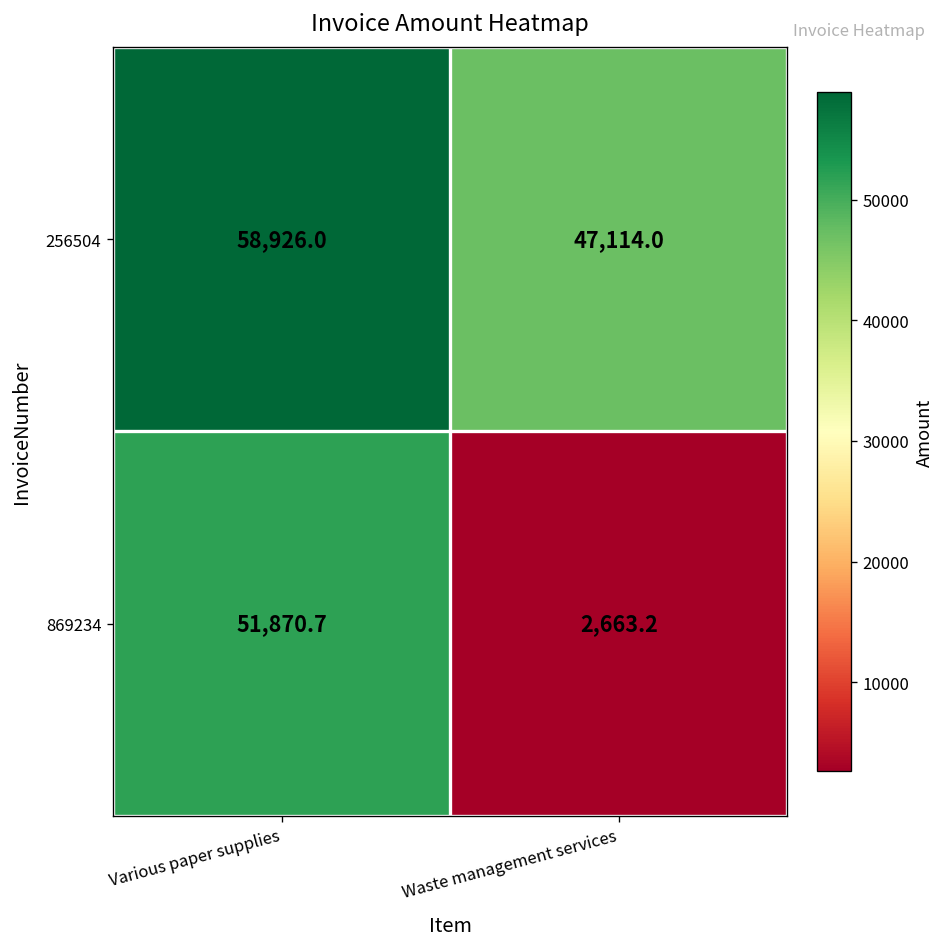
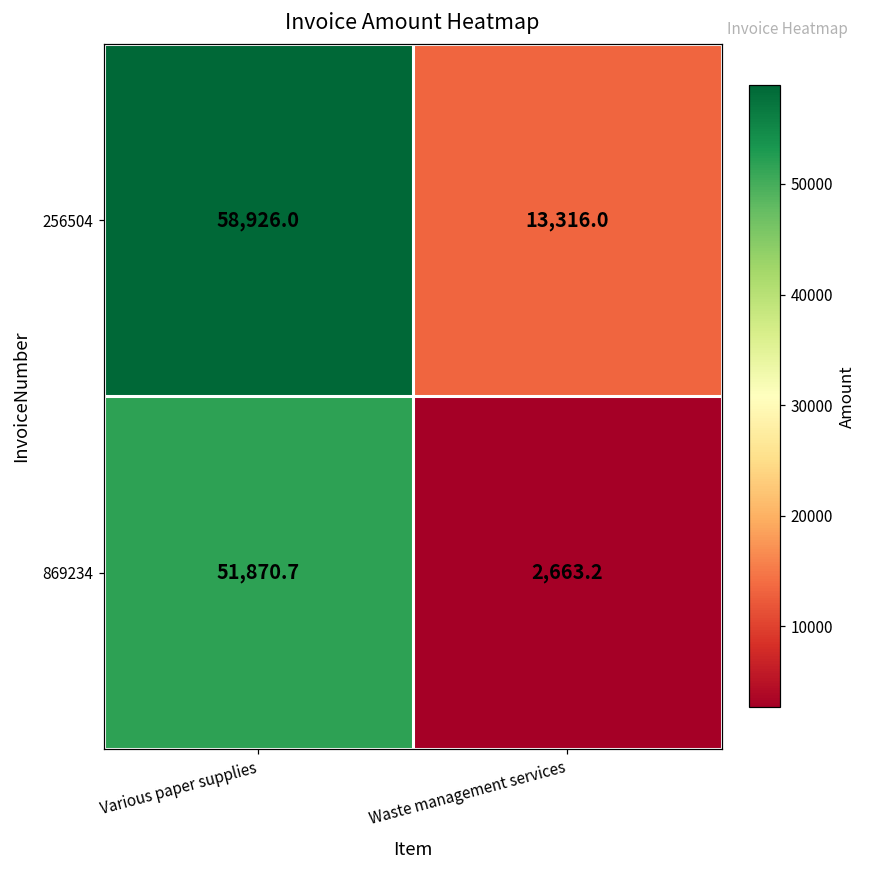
256504, Waste management services: 47,114.0 -> 13,316.0
